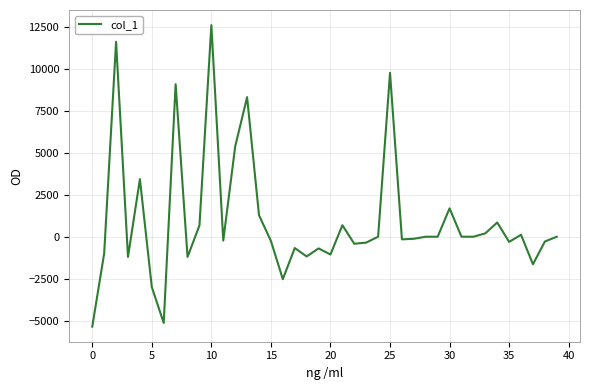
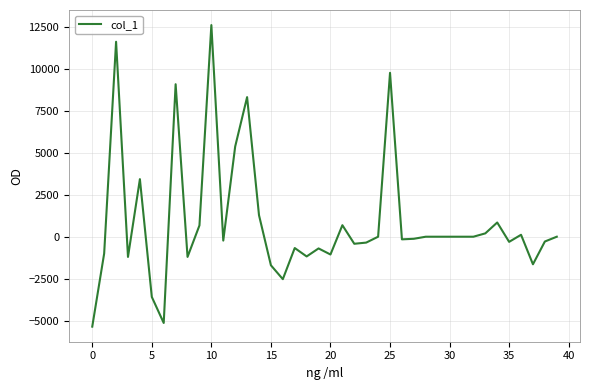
5: -3000 -> -3600
15: -300 -> -1700
30: 1700 -> 0
